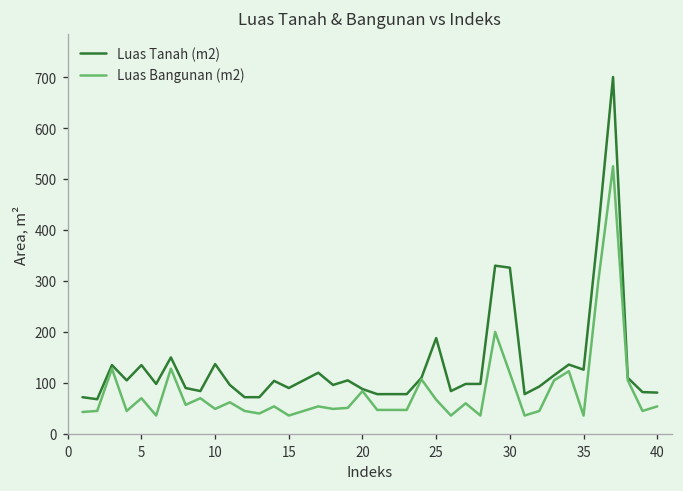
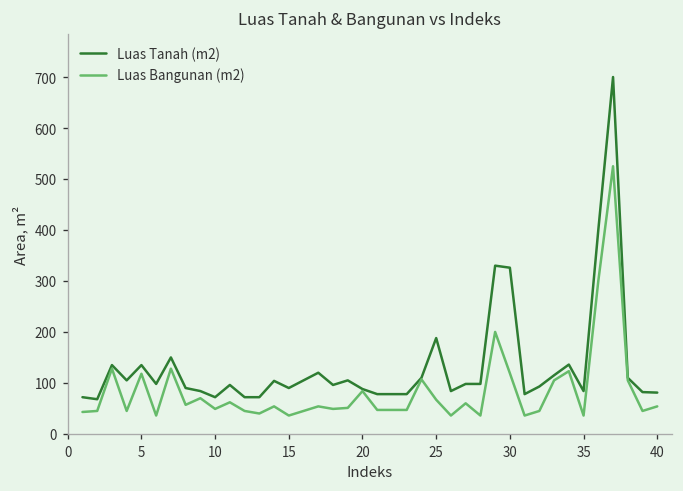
Luas Bangunan (m2), 5: 70 -> 120
Luas Tanah (m2), 10: 140 -> 70
Luas Tanah (m2), 35: 130 -> 80
